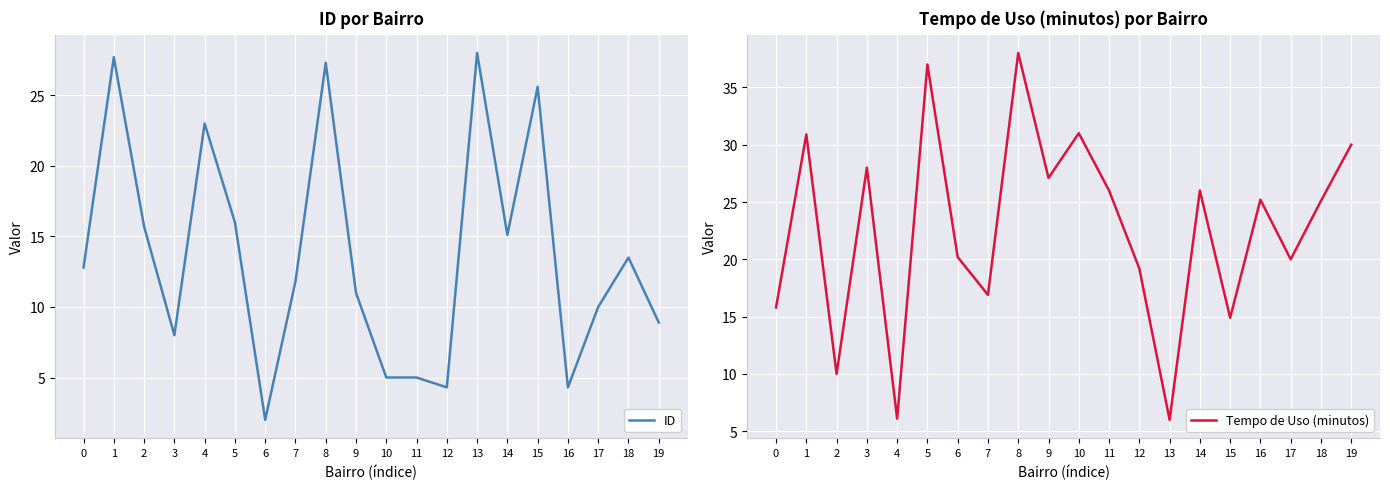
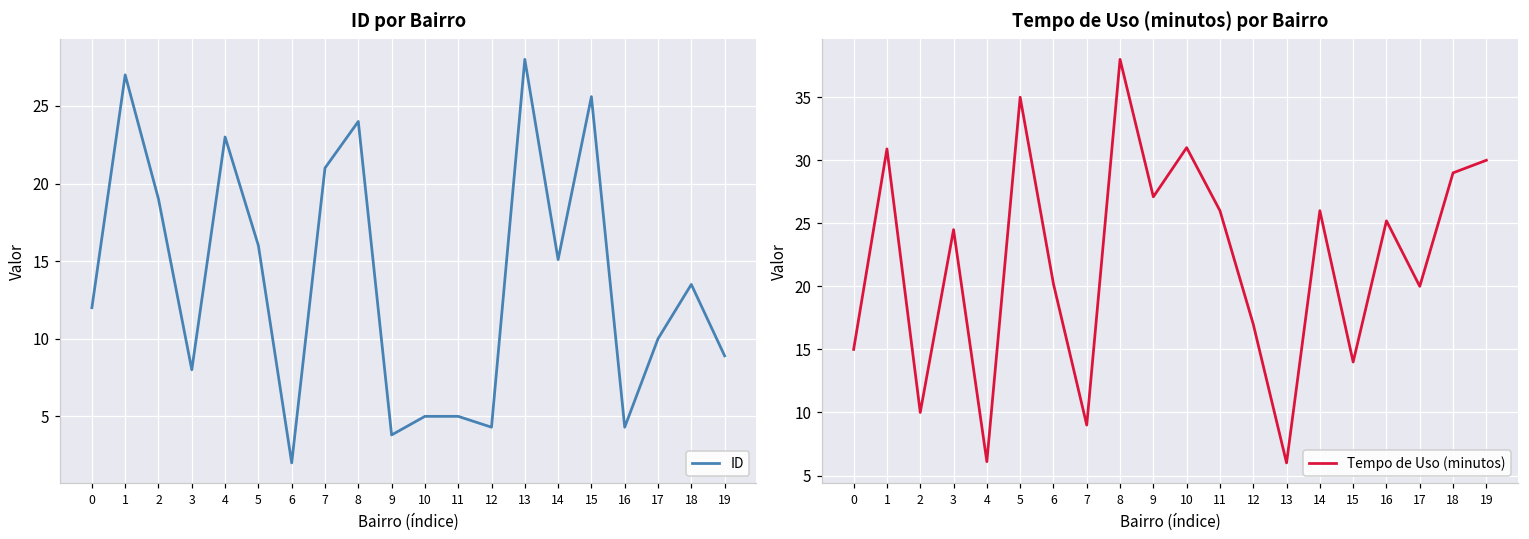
ID por Bairro, 0: 12.8 -> 12.0
ID por Bairro, 1: 27.7 -> 27.0
ID por Bairro, 2: 15.7 -> 19.0
ID por Bairro, 7: 11.8 -> 21.0
ID por Bairro, 8: 27.3 -> 24.0
ID por Bairro, 9: 11.0 -> 3.8
Tempo de Uso (minutos) por Bairro, 0: 15.8 -> 15.0
Tempo de Uso (minutos) por Bairro, 3: 28.0 -> 24.5
Tempo de Uso (minutos) por Bairro, 5: 37 -> 35
Tempo de Uso (minutos) por Bairro, 7: 16.9 -> 9.0
Tempo de Uso (minutos) por Bairro, 12: 19.2 -> 17.0
Tempo de Uso (minutos) por Bairro, 15: 14.9 -> 14.0
Tempo de Uso (minutos) por Bairro, 18: 25.1 -> 29.0
